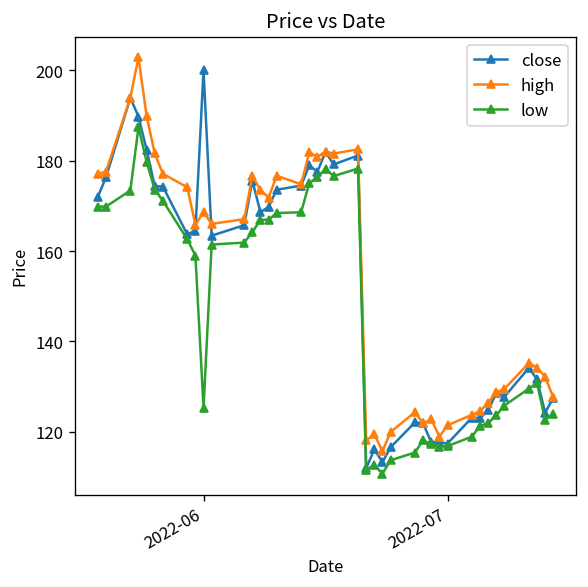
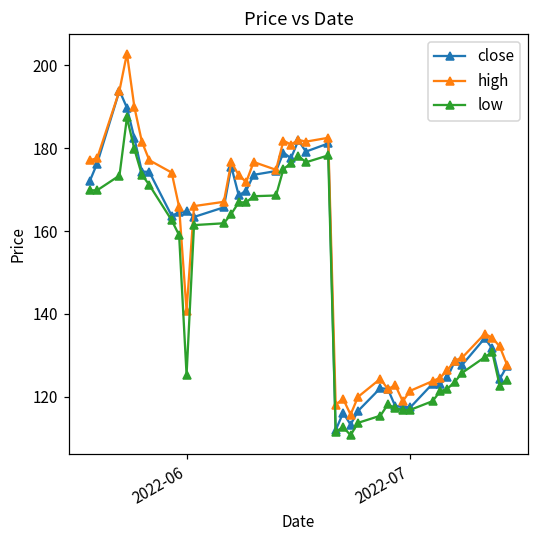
close, 2022-06: 200 -> 165
high, 2022-06: 169 -> 141
